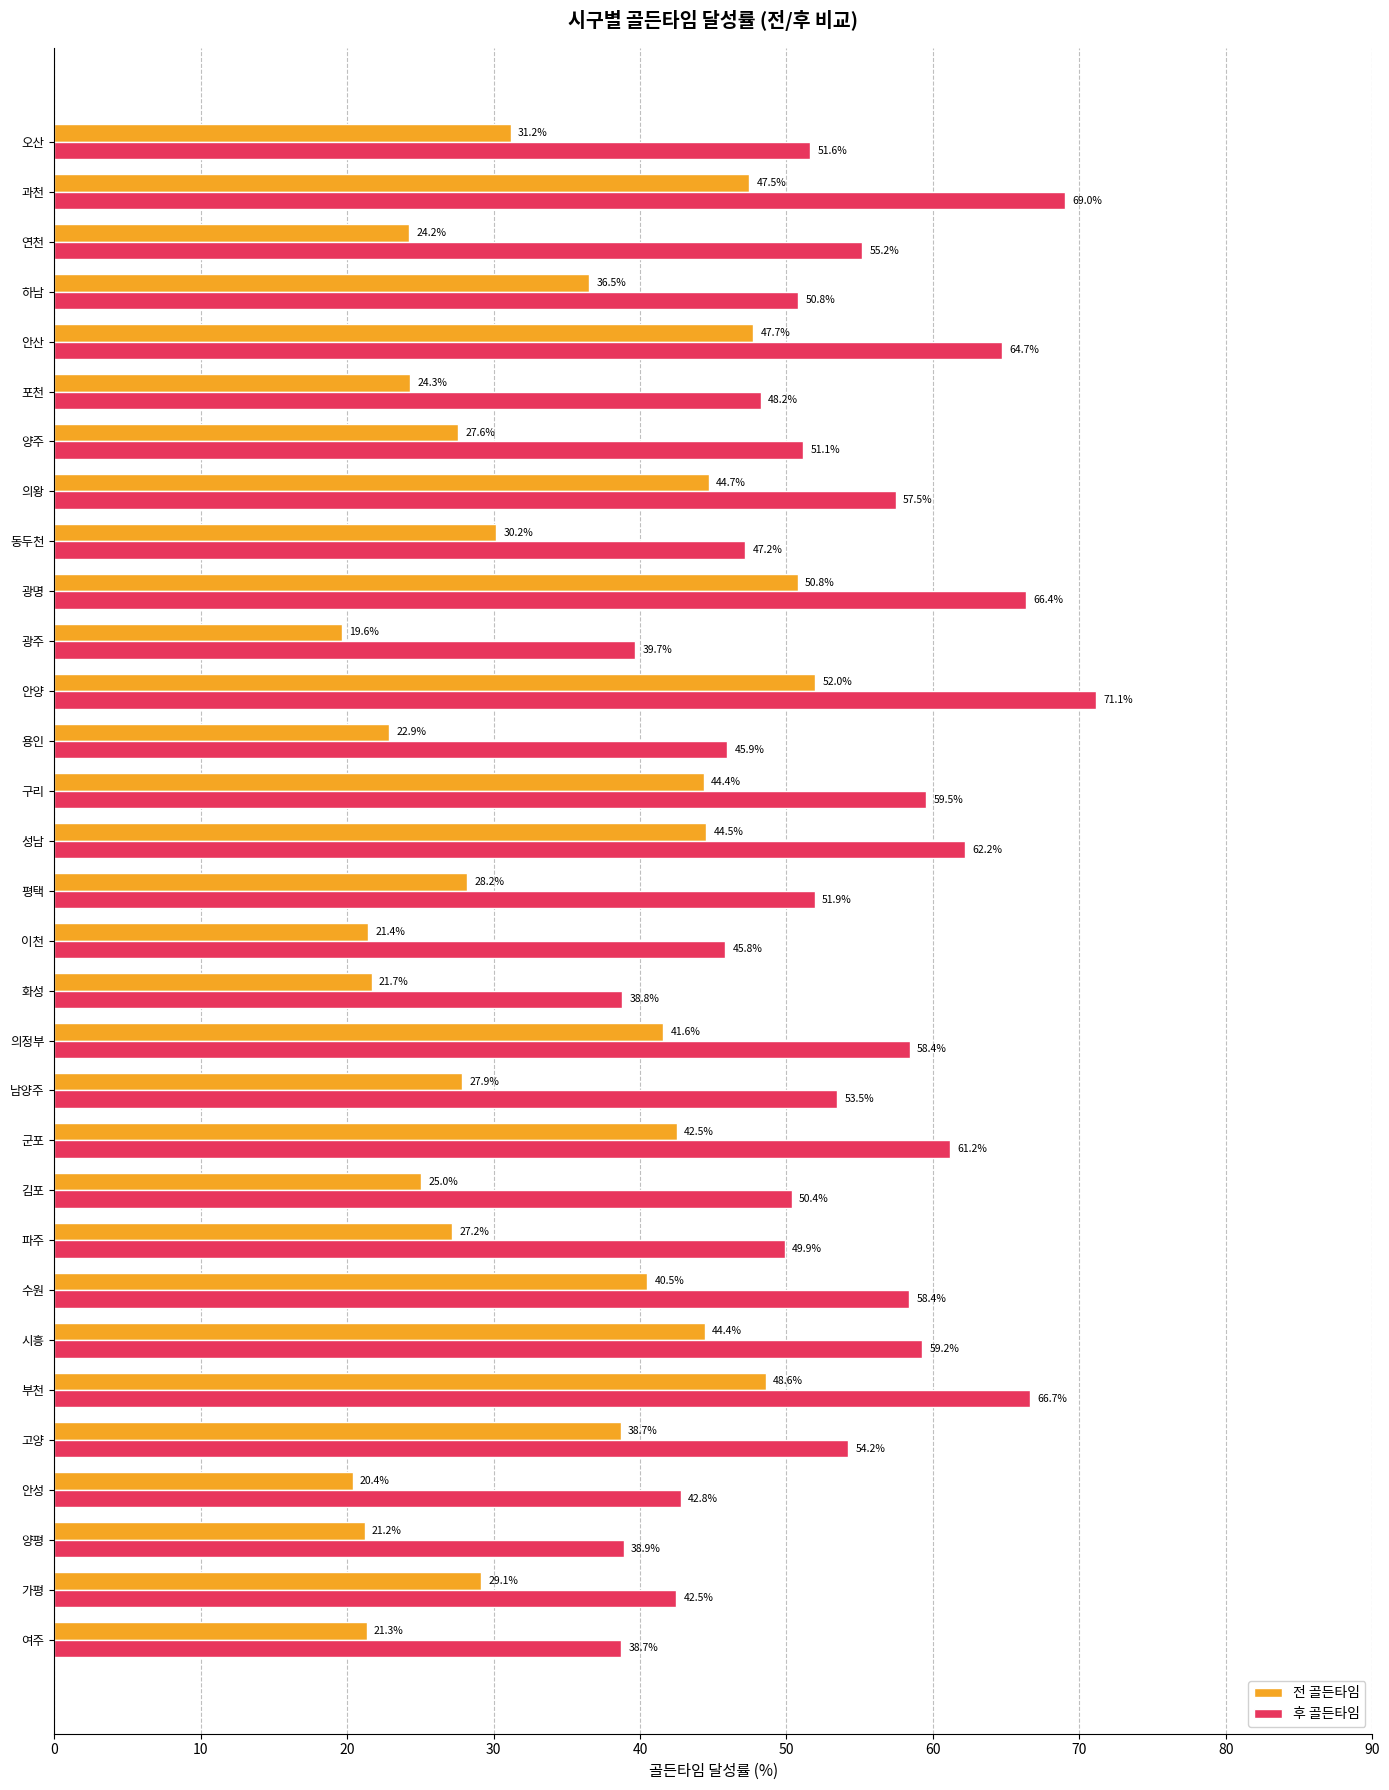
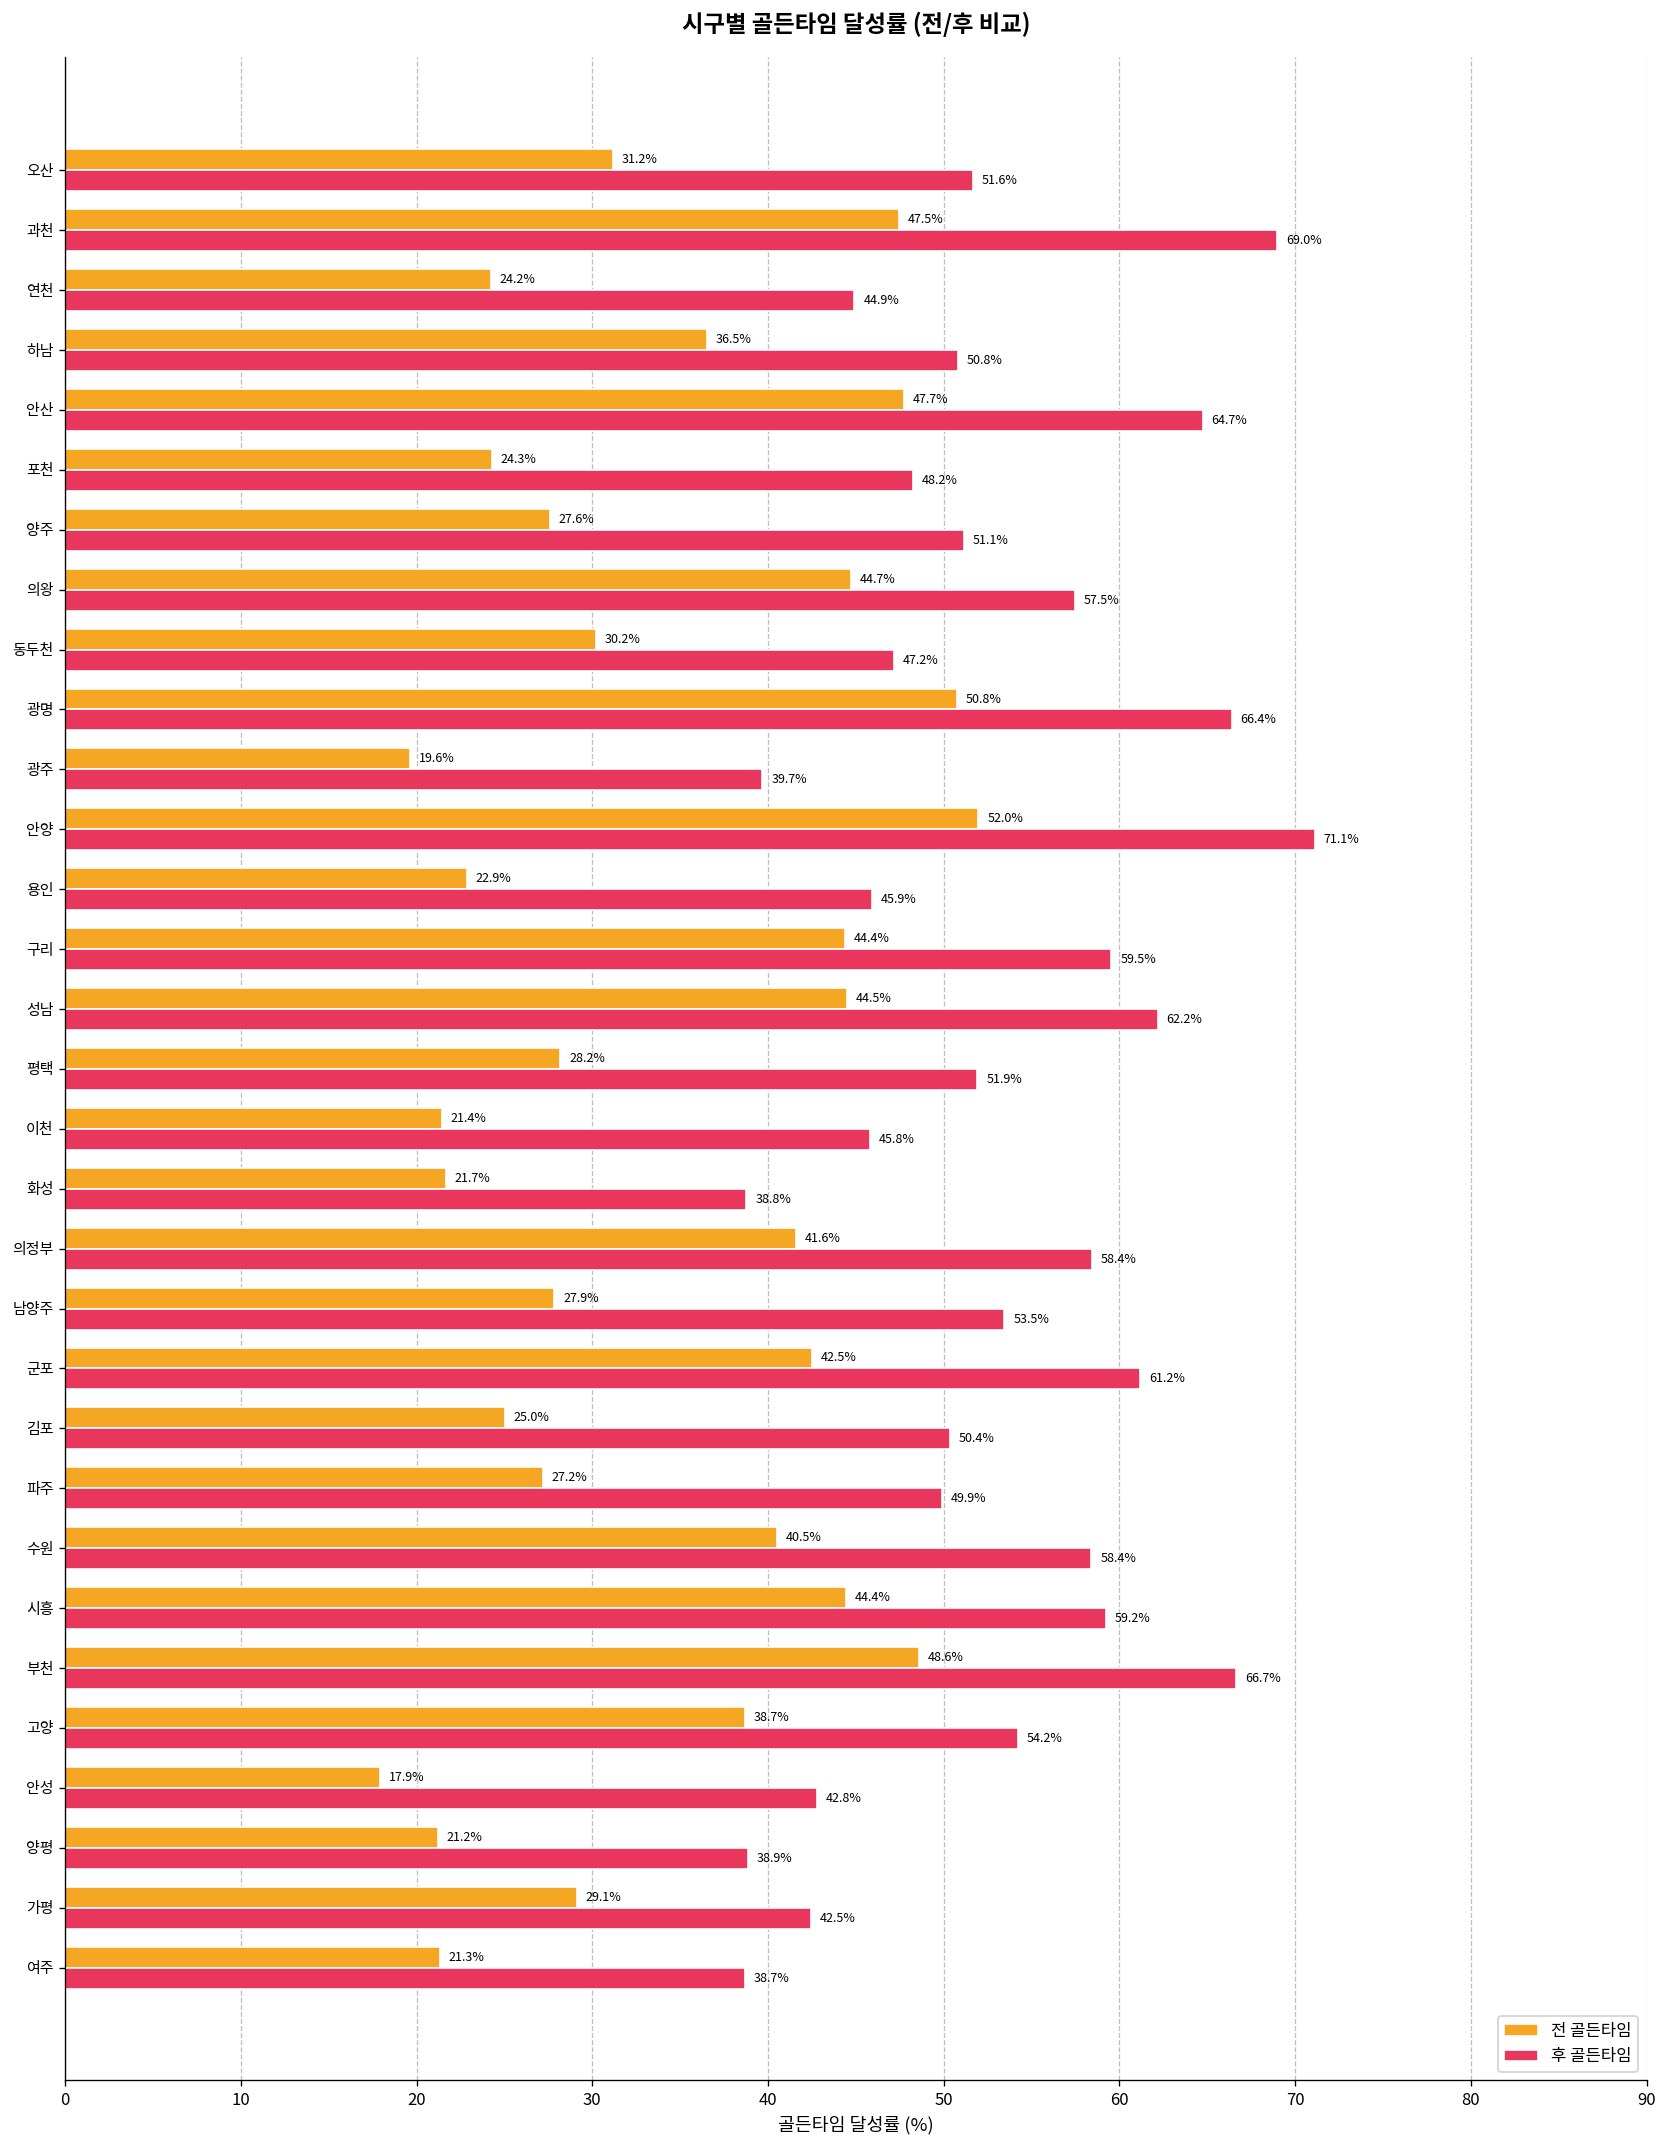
후 골든타임, 연천: 55.2% -> 44.9%
전 골든타임, 안성: 20.4% -> 17.9%
